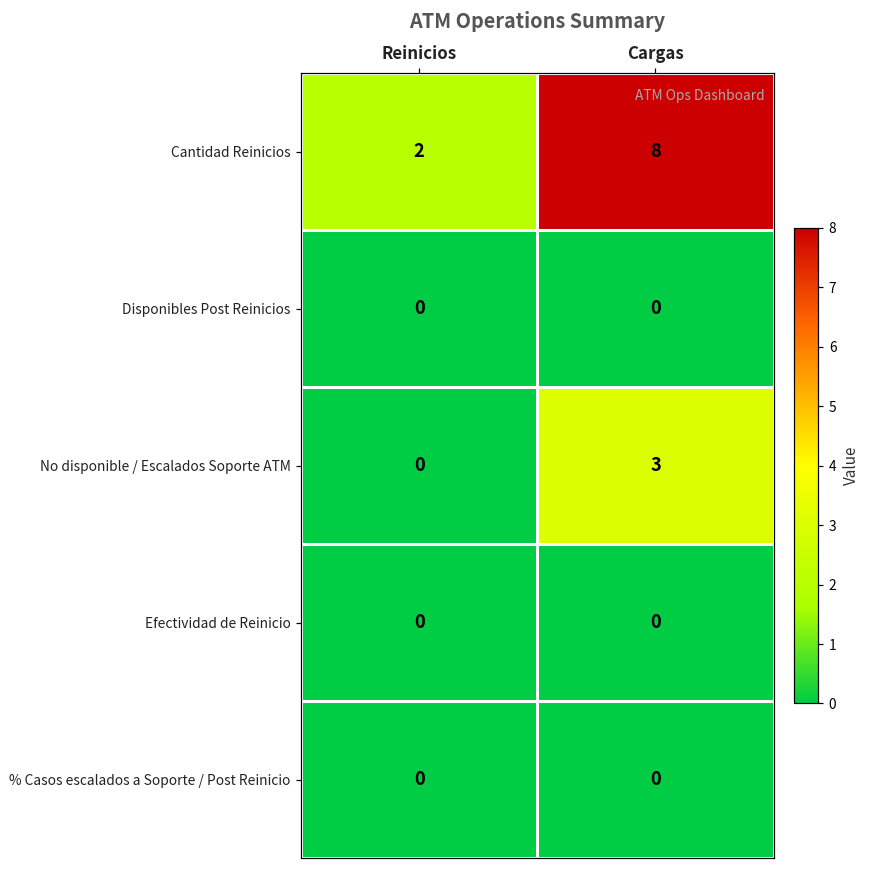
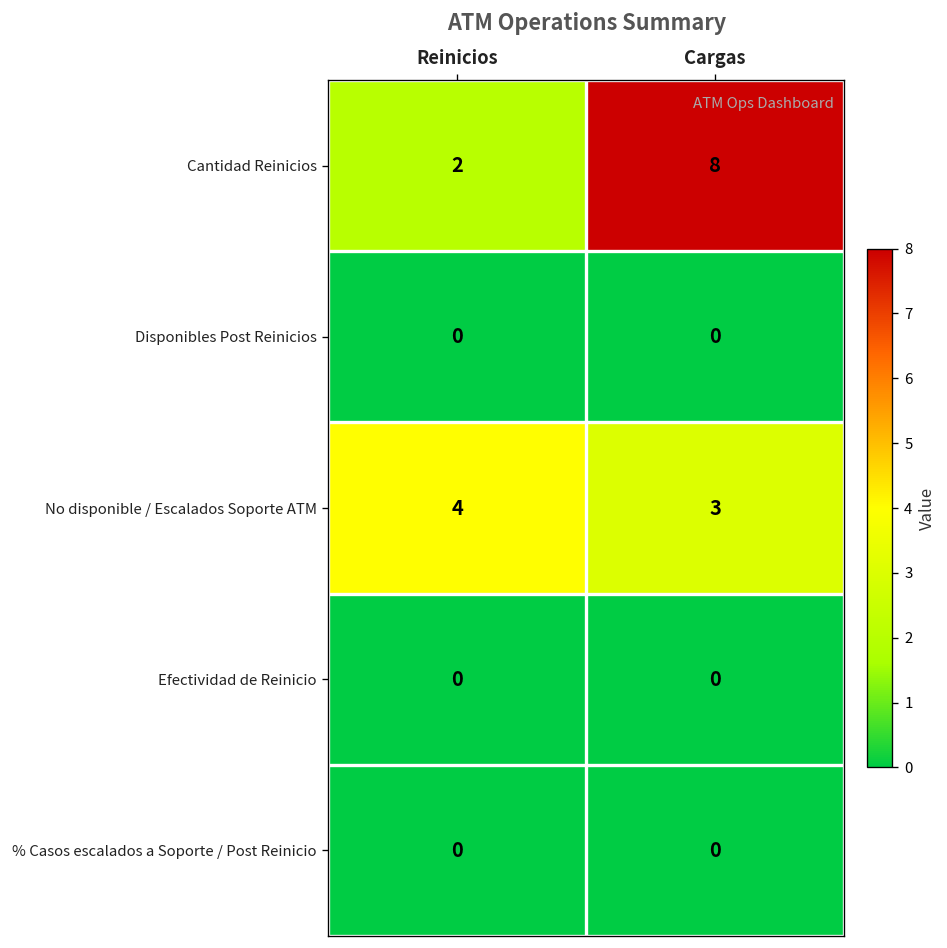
No disponible / Escalados Soporte ATM, Reinicios: 0 -> 4
